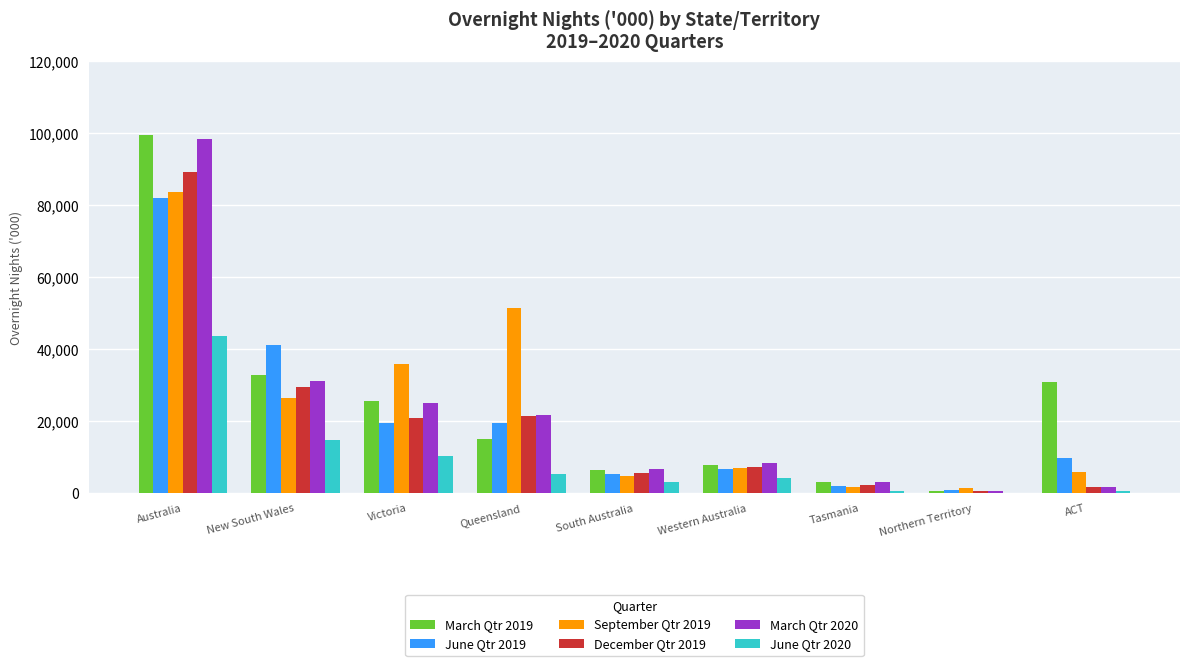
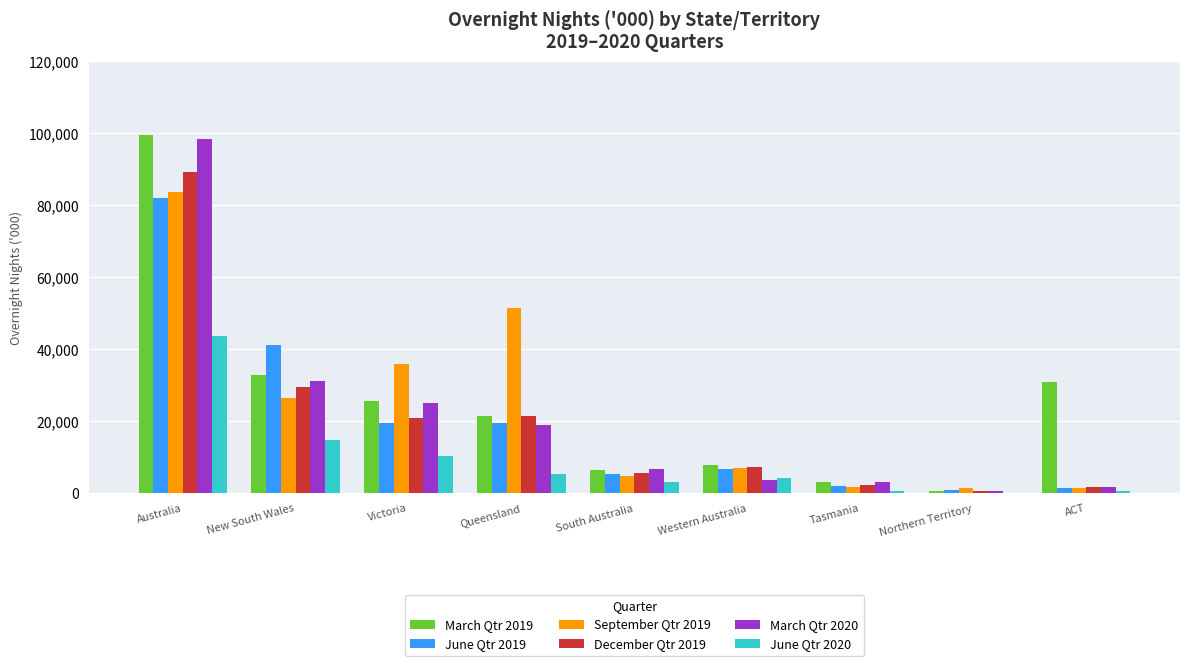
March Qtr 2019, Queensland: 15,000 -> 22,000
March Qtr 2020, Queensland: 22,000 -> 19,000
March Qtr 2020, Western Australia: 8,000 -> 4,000
June Qtr 2019, ACT: 10,000 -> 1,000
September Qtr 2019, ACT: 6,000 -> 2,000
